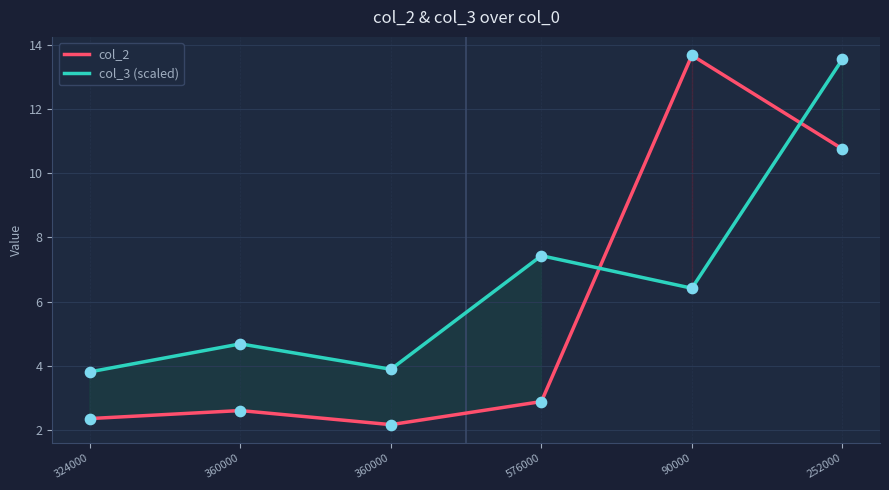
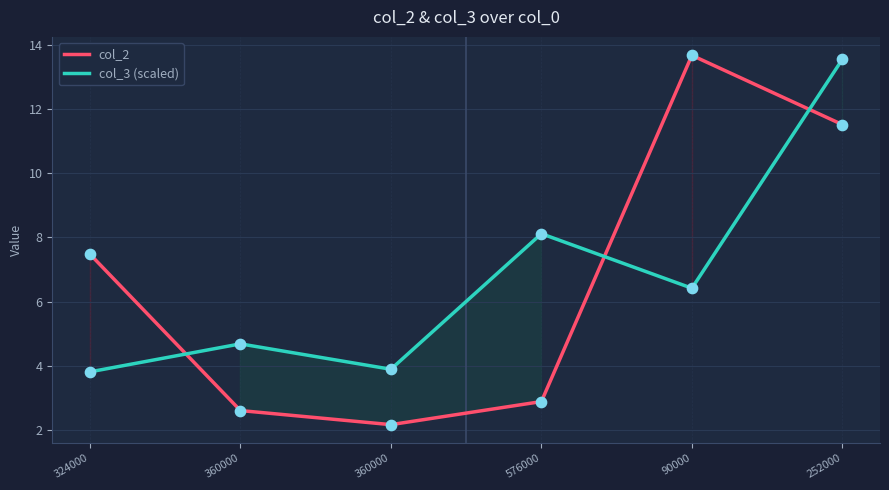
col_2, 324000: 2.4 -> 7.5
col_3 (scaled), 576000: 7.4 -> 8.1
col_2, 252000: 10.8 -> 11.5
